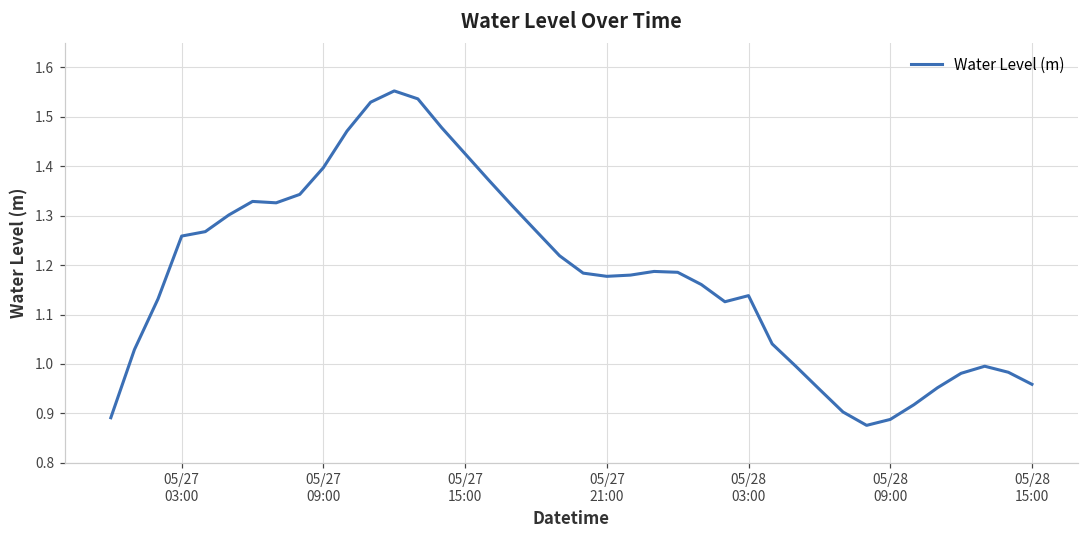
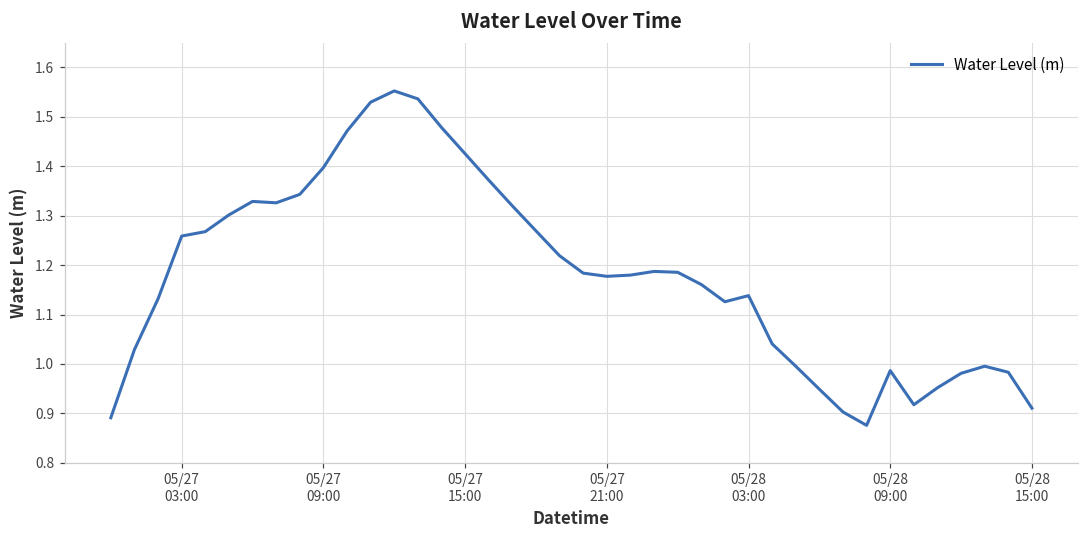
05/28 09:00: 0.89 -> 0.99
05/28 15:00: 0.96 -> 0.91
